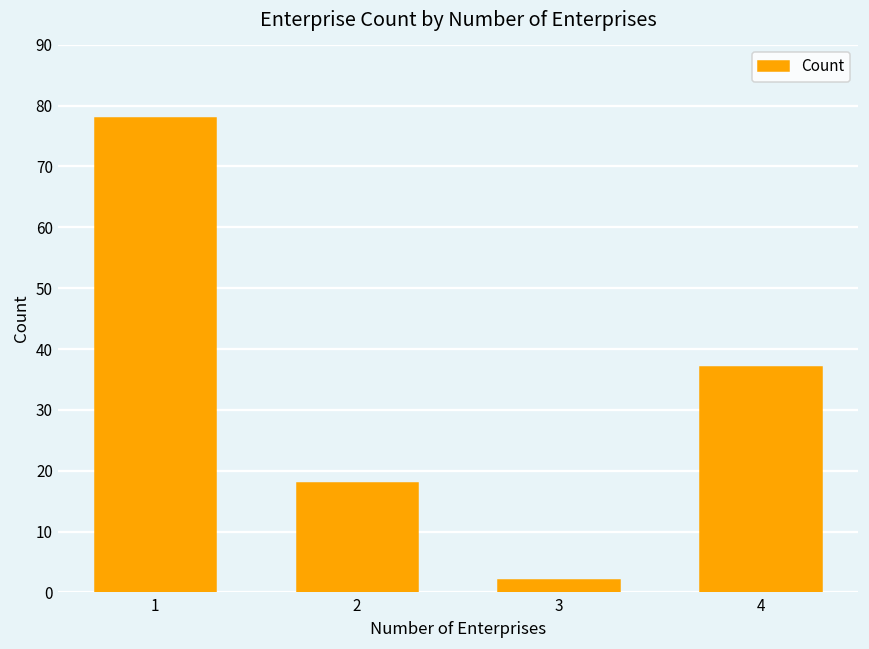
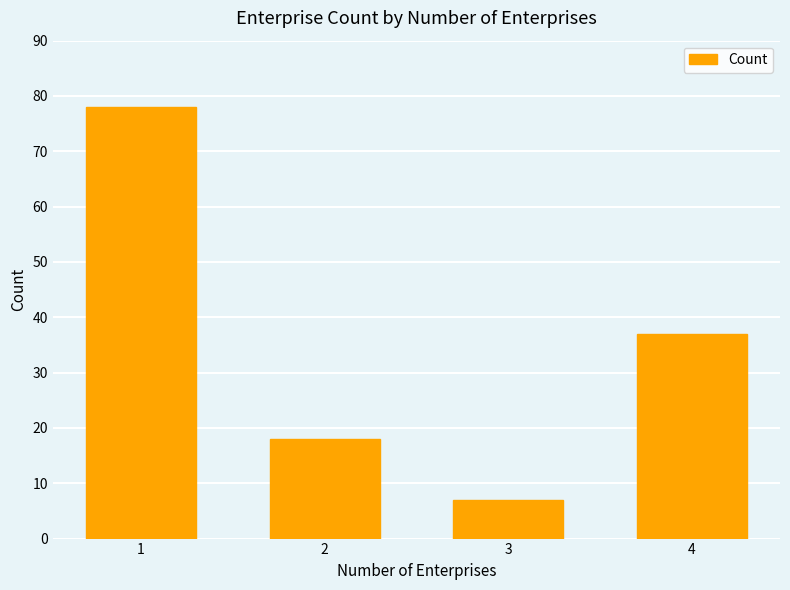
3: 2 -> 7
